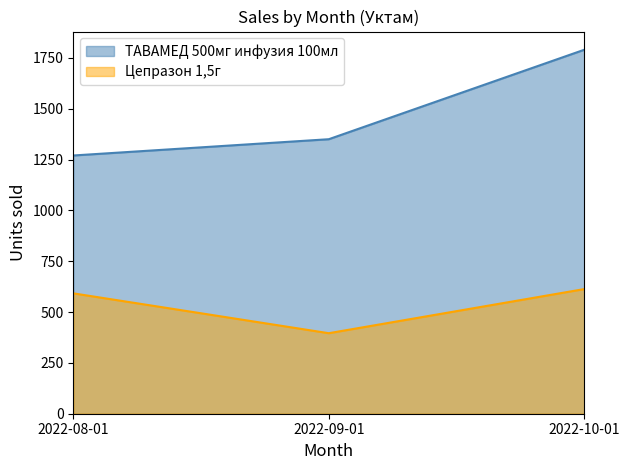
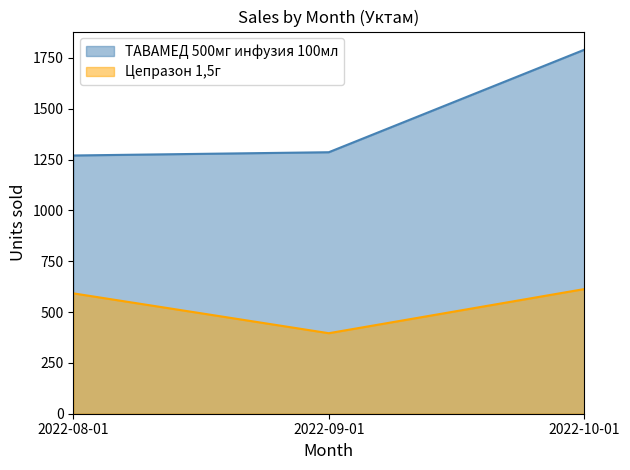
ТАВАМЕД 500мг инфузия 100мл, 2022-09-01: 1350 -> 1290
